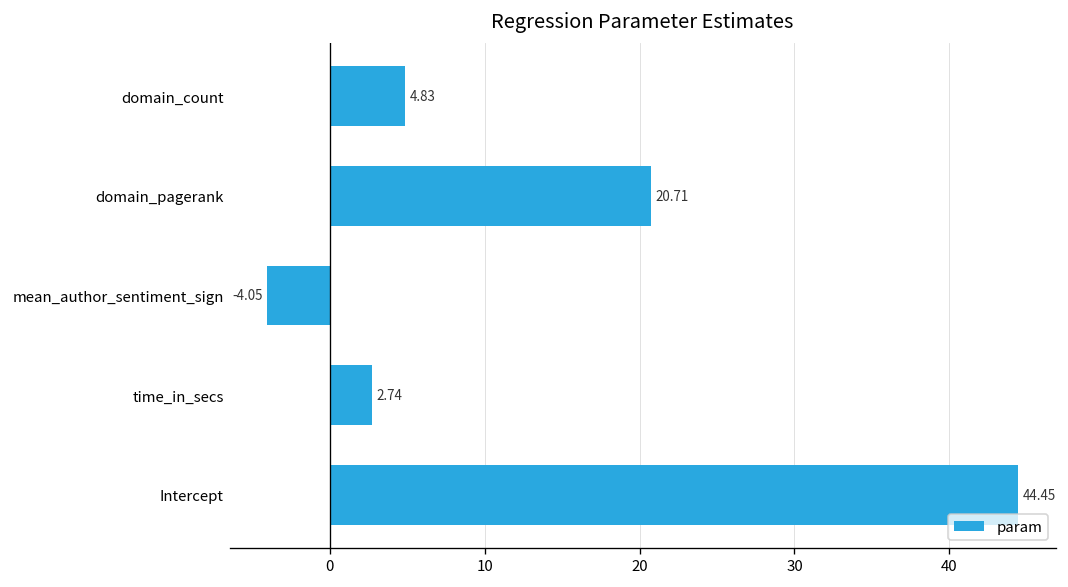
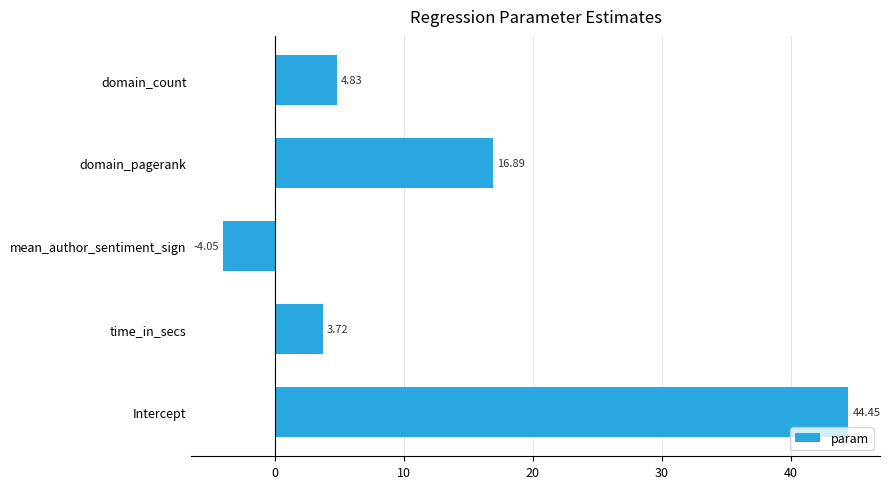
domain_pagerank: 20.71 -> 16.89
time_in_secs: 2.74 -> 3.72
